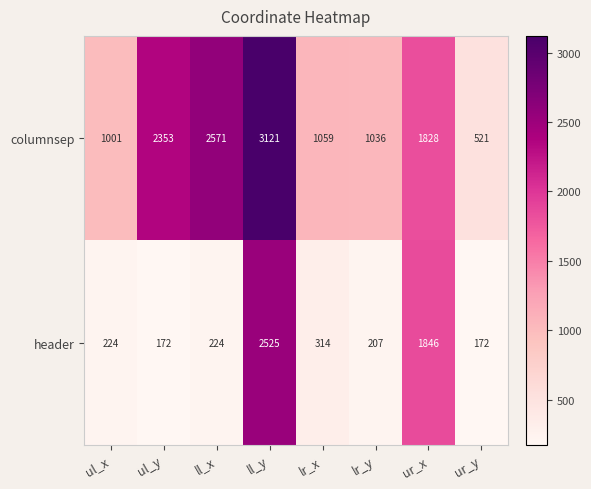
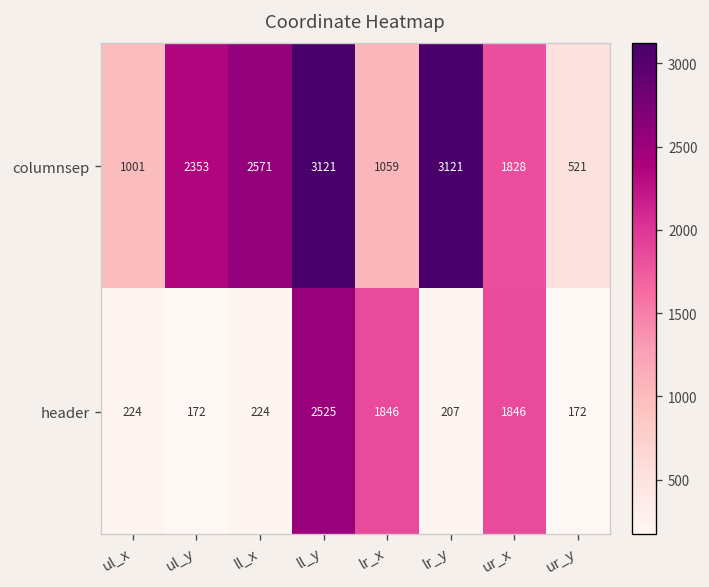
columnsep, lr_y: 1036 -> 3121
header, lr_x: 314 -> 1846
